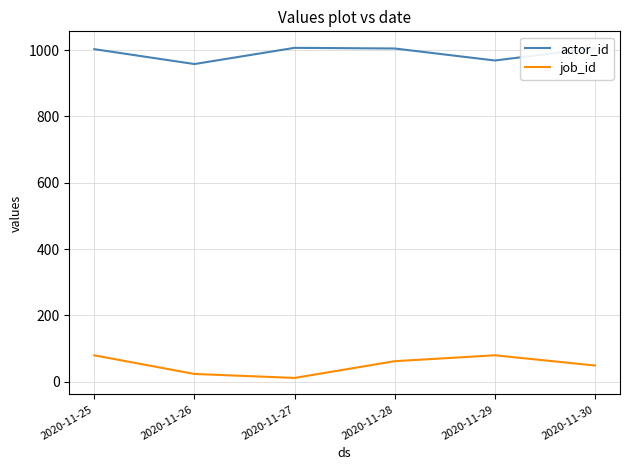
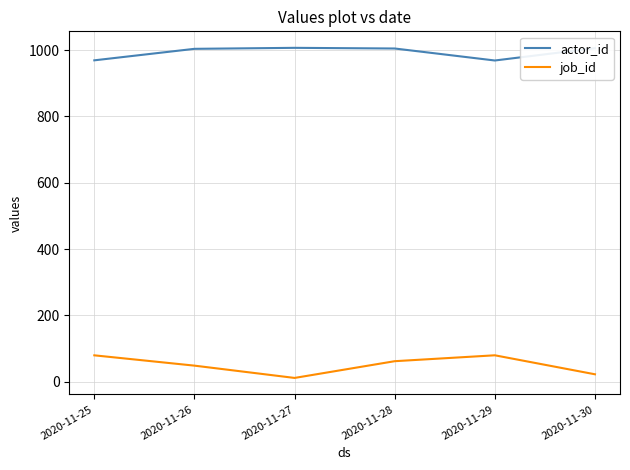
actor_id, 2020-11-25: 1000 -> 970
actor_id, 2020-11-26: 960 -> 1000
job_id, 2020-11-26: 20 -> 50
job_id, 2020-11-30: 50 -> 20
